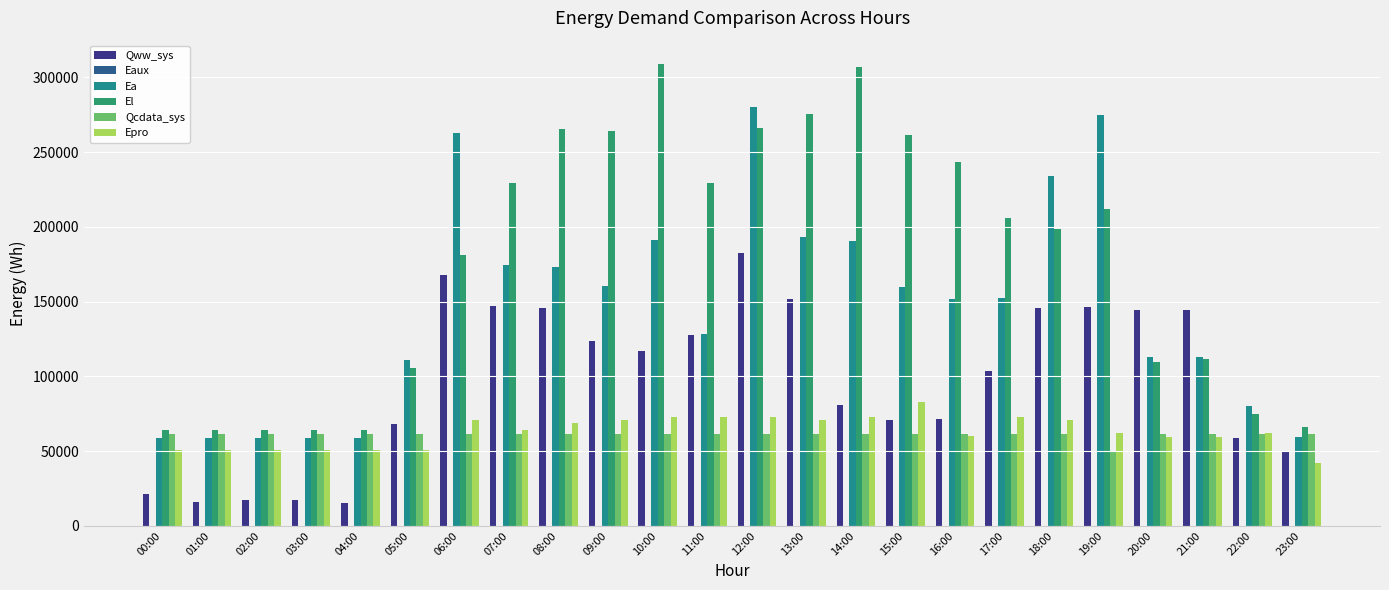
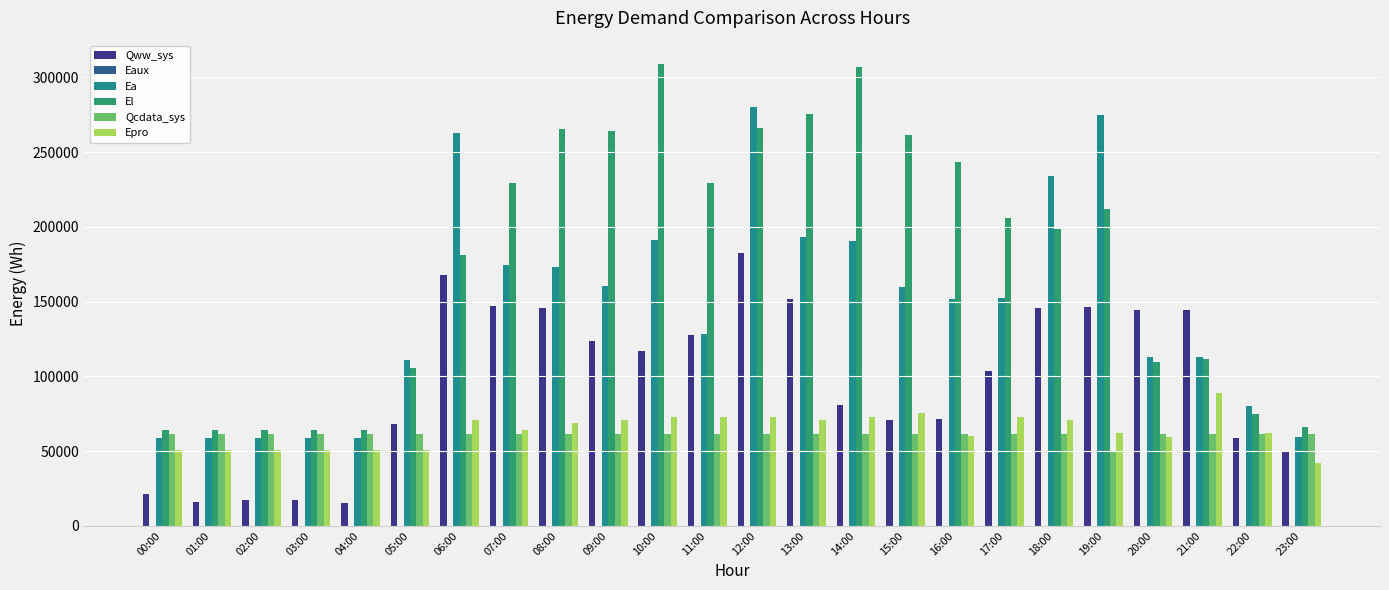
Epro, 15:00: 83000 -> 75000
Epro, 21:00: 60000 -> 89000
